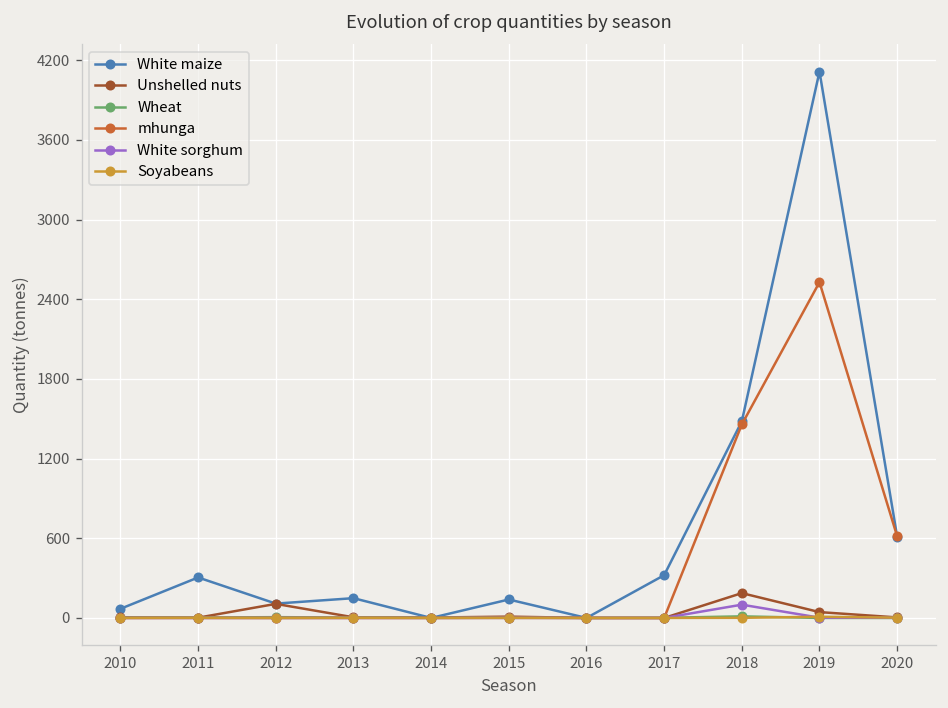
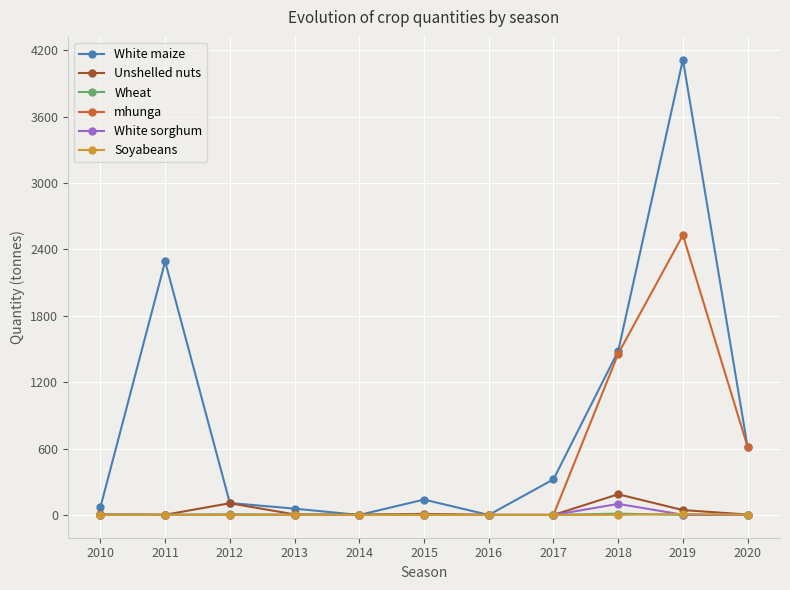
White maize, 2011: 310 -> 2290
White maize, 2013: 150 -> 60
